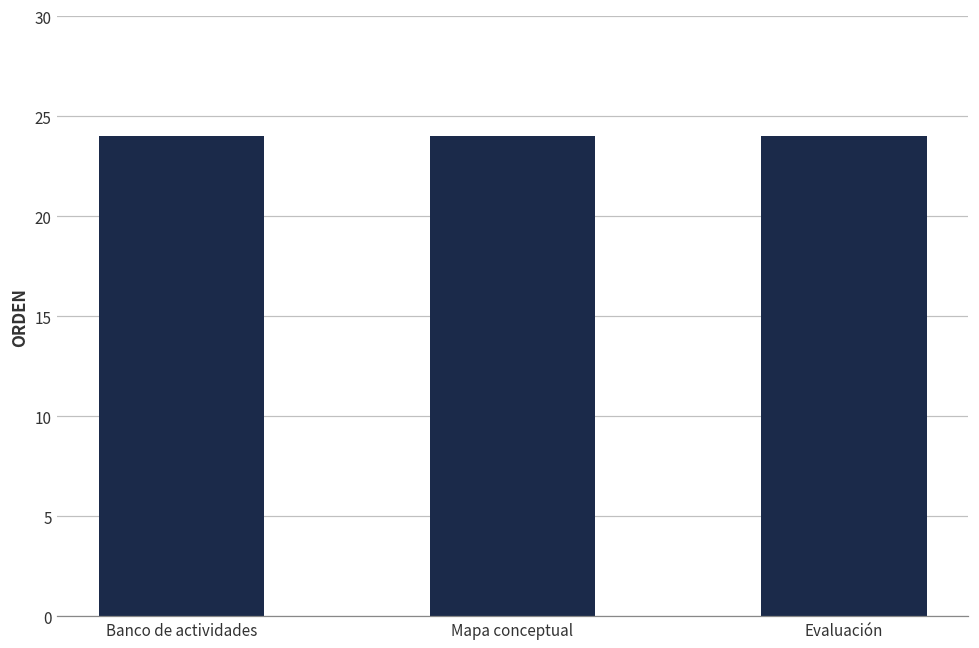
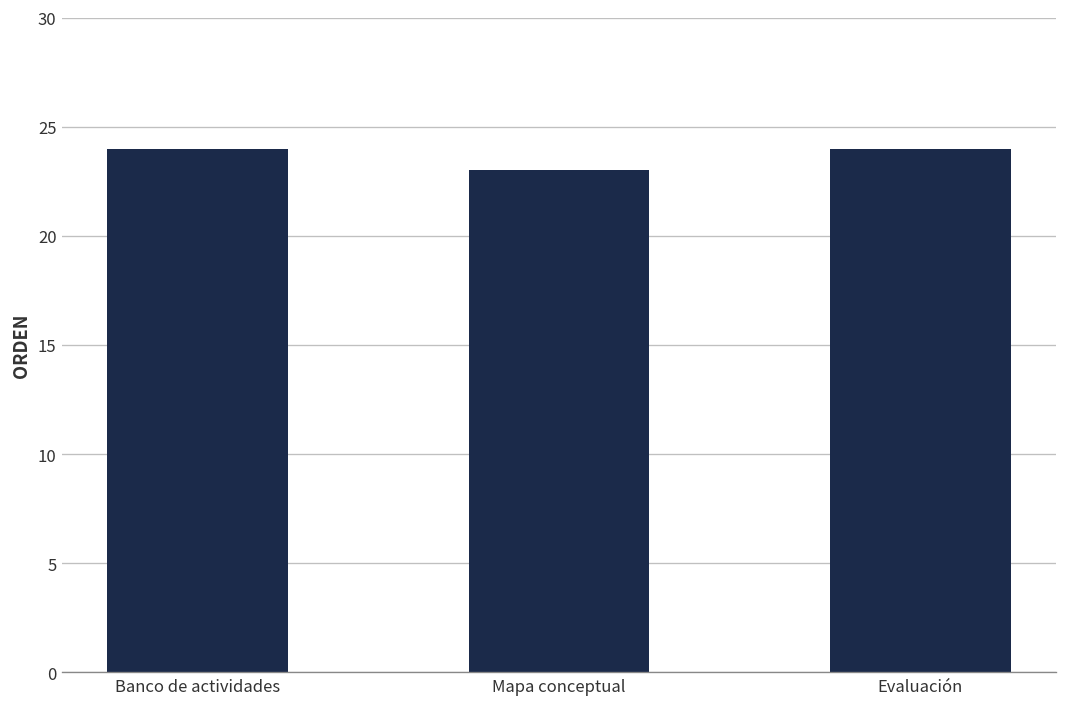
Mapa conceptual: 24 -> 23
